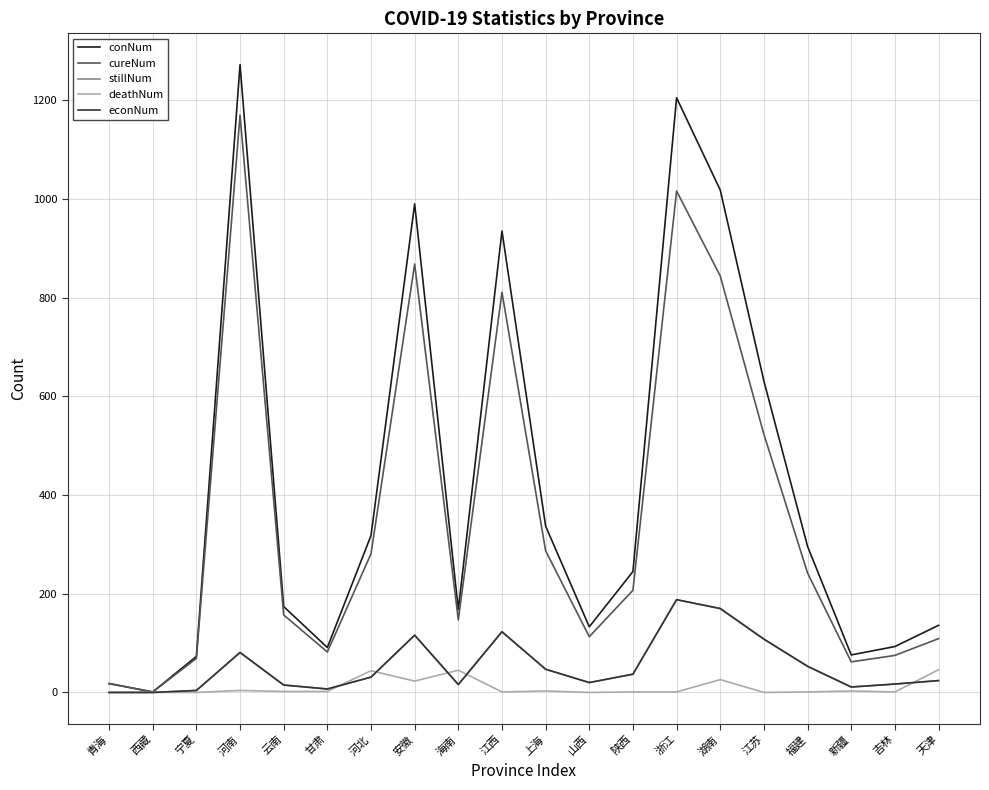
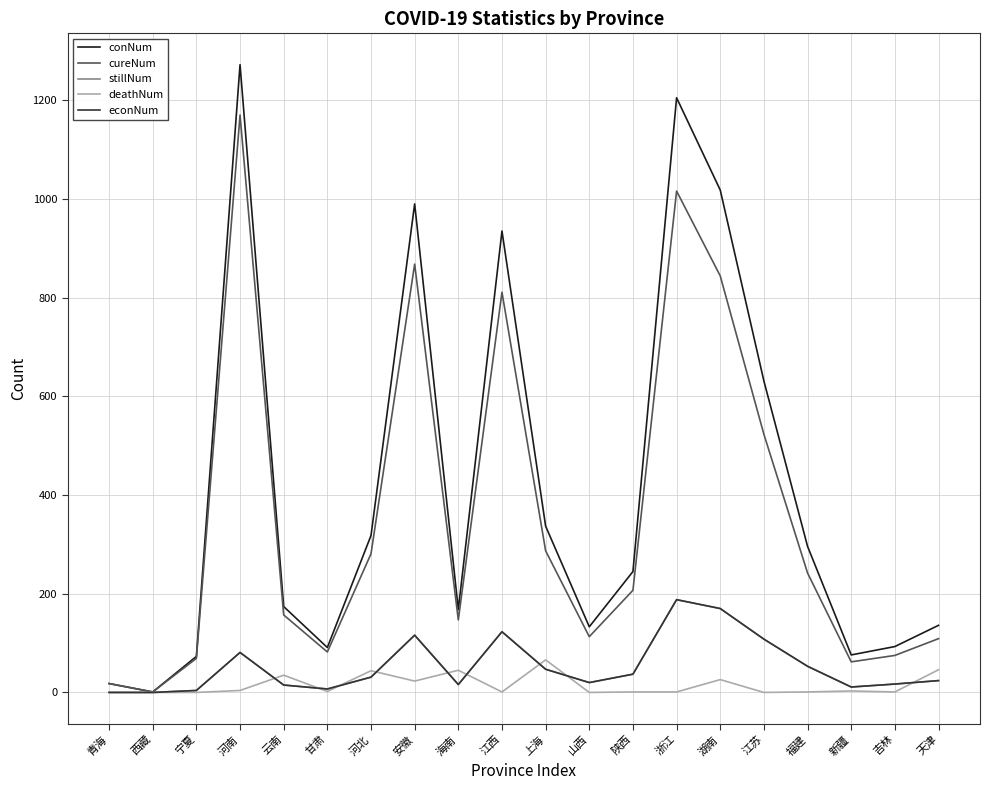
deathNum, 云南: 0 -> 40
deathNum, 上海: 0 -> 70
